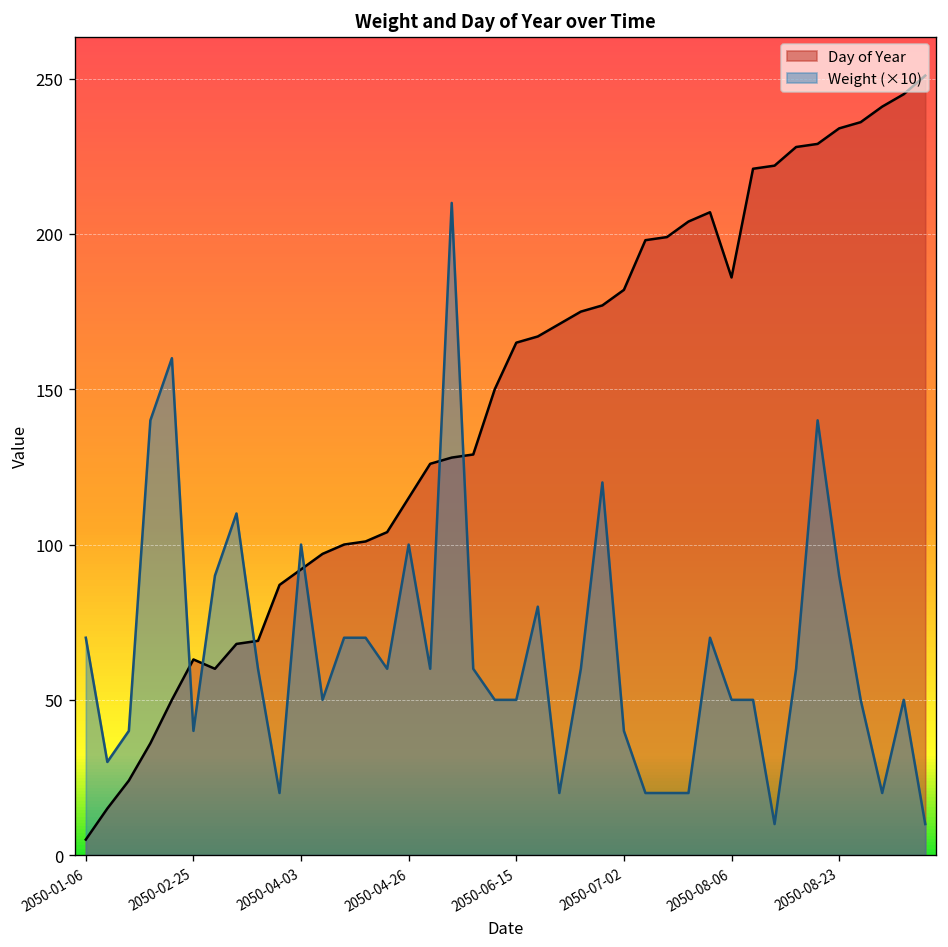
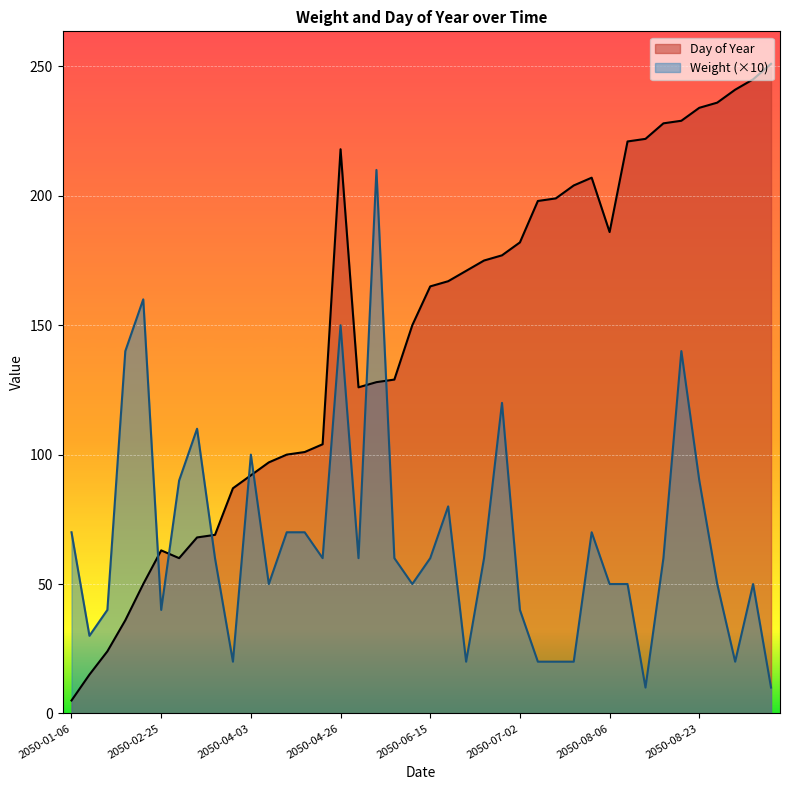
Day of Year, 2050-04-26: 115 -> 218
Weight (×10), 2050-04-26: 100 -> 150
Weight (×10), 2050-06-15: 50 -> 60
